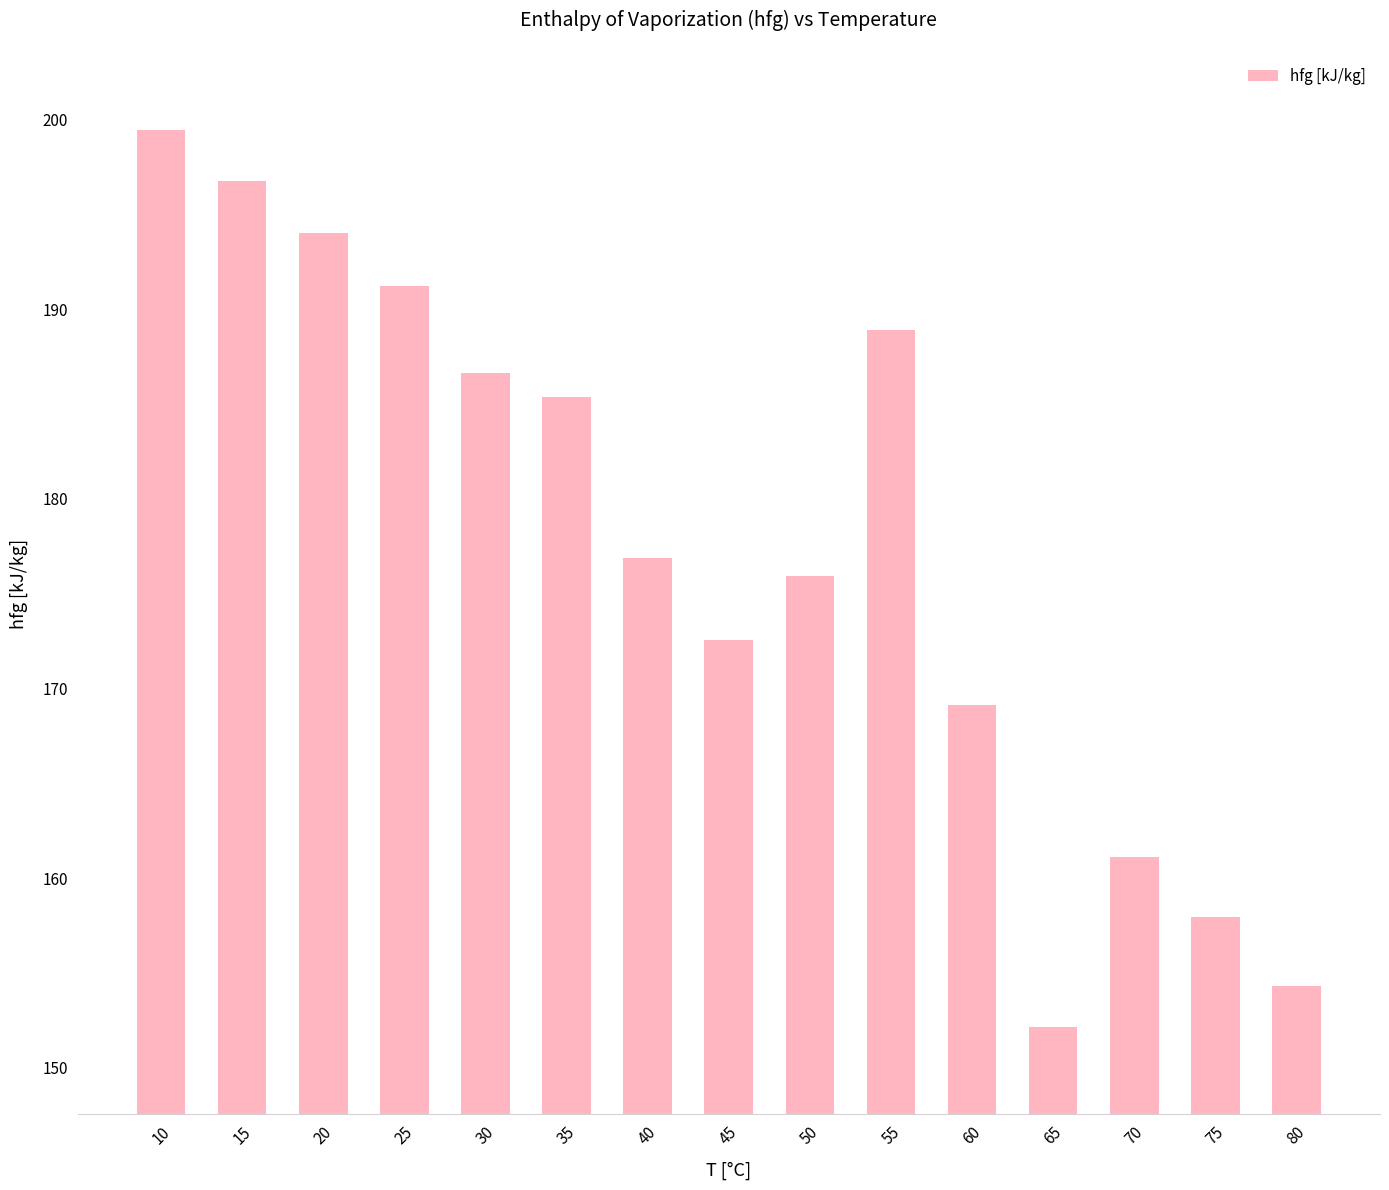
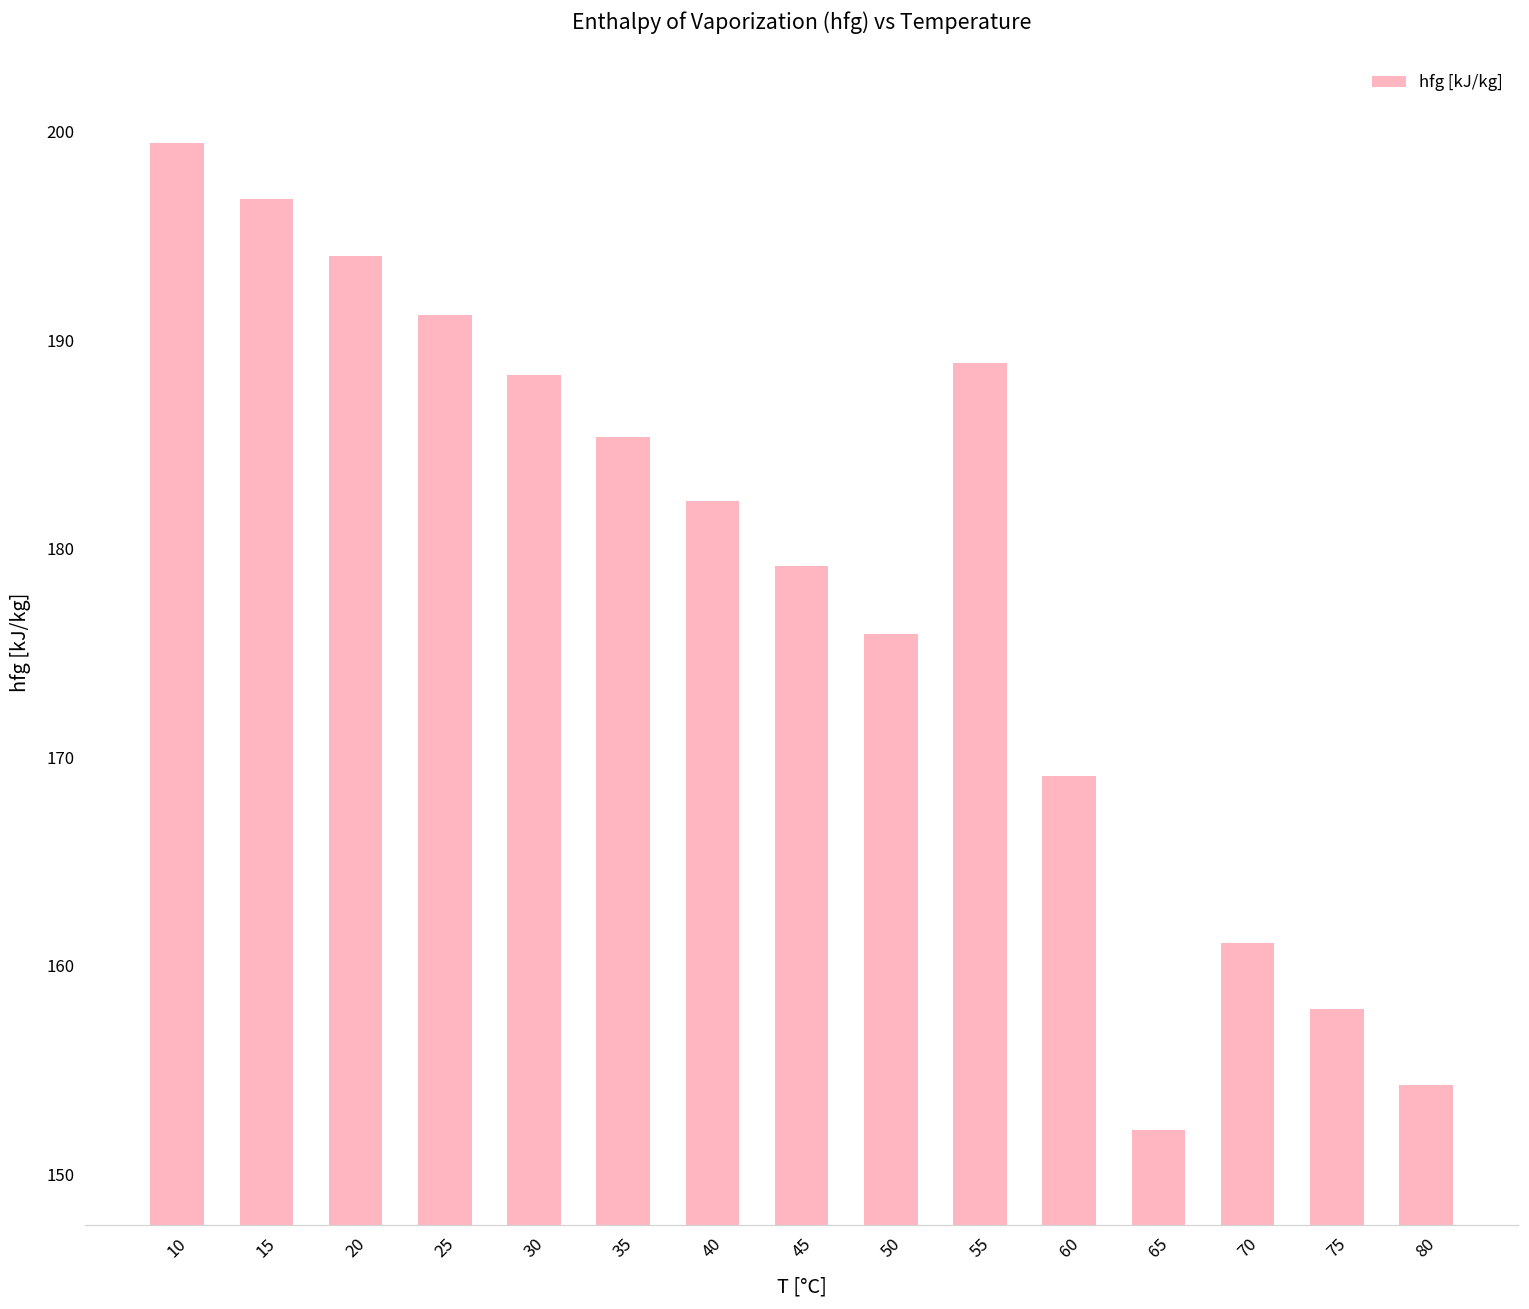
30: 186.7 -> 188.3
40: 176.9 -> 182.3
45: 172.6 -> 179.2
